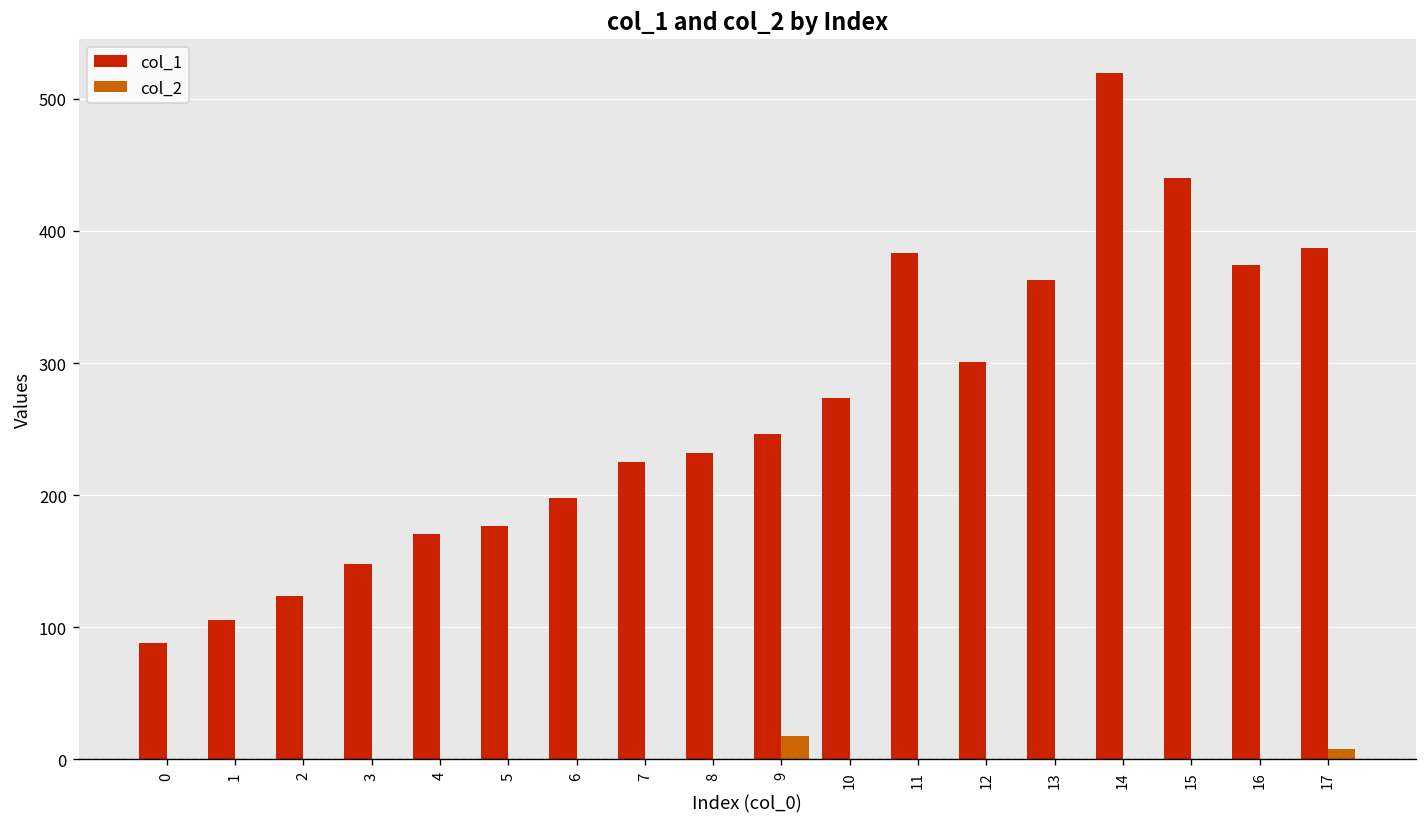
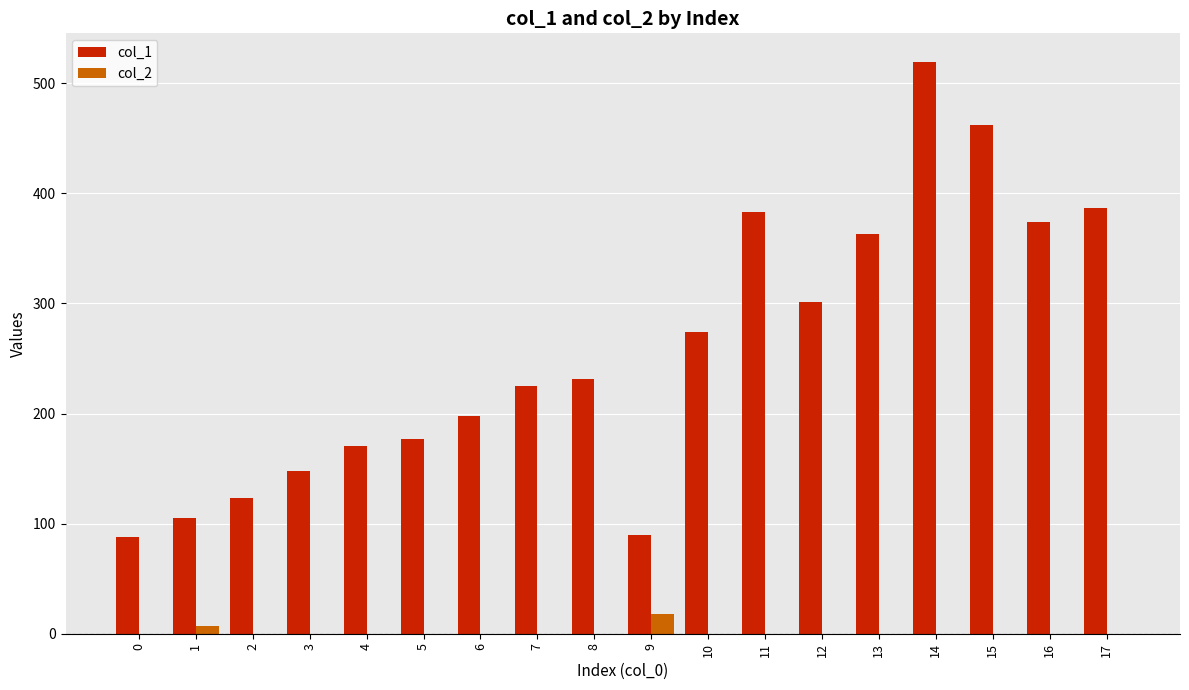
col_2, 1: 0 -> 7
col_1, 9: 247 -> 90
col_1, 15: 440 -> 462
col_2, 17: 8 -> 0
